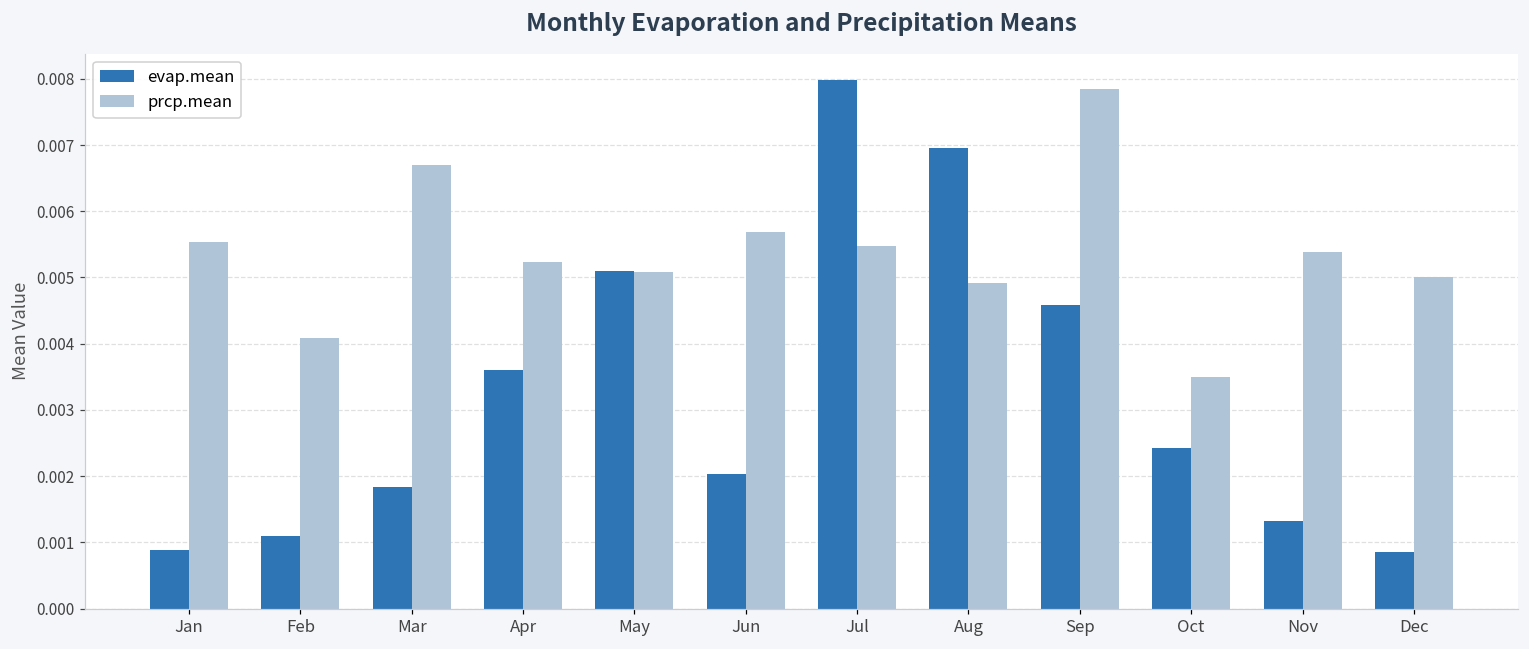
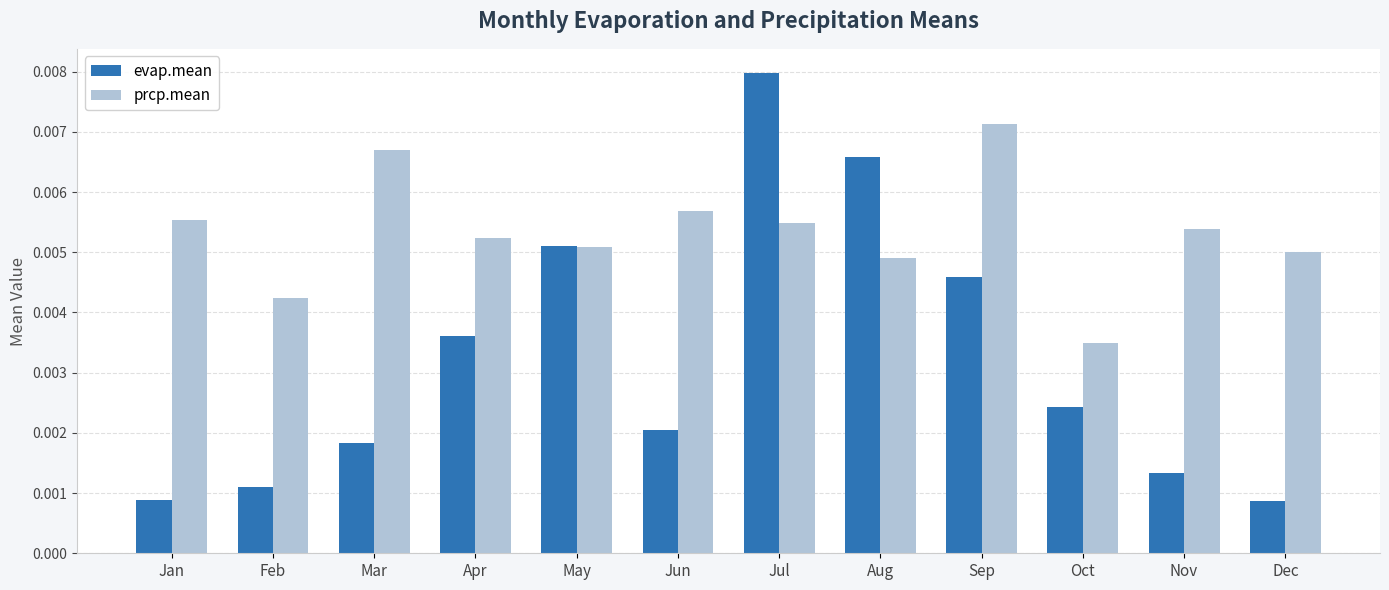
prcp.mean, Feb: 0.0041 -> 0.0042
evap.mean, Aug: 0.0070 -> 0.0066
prcp.mean, Sep: 0.0078 -> 0.0071
